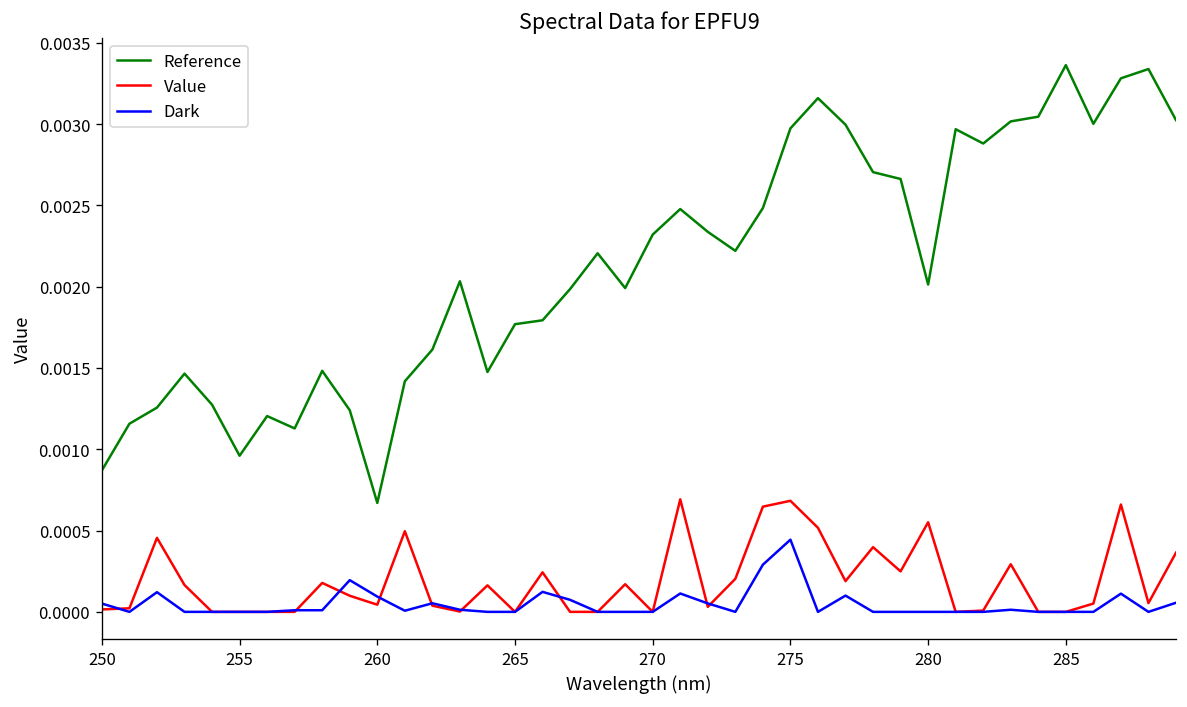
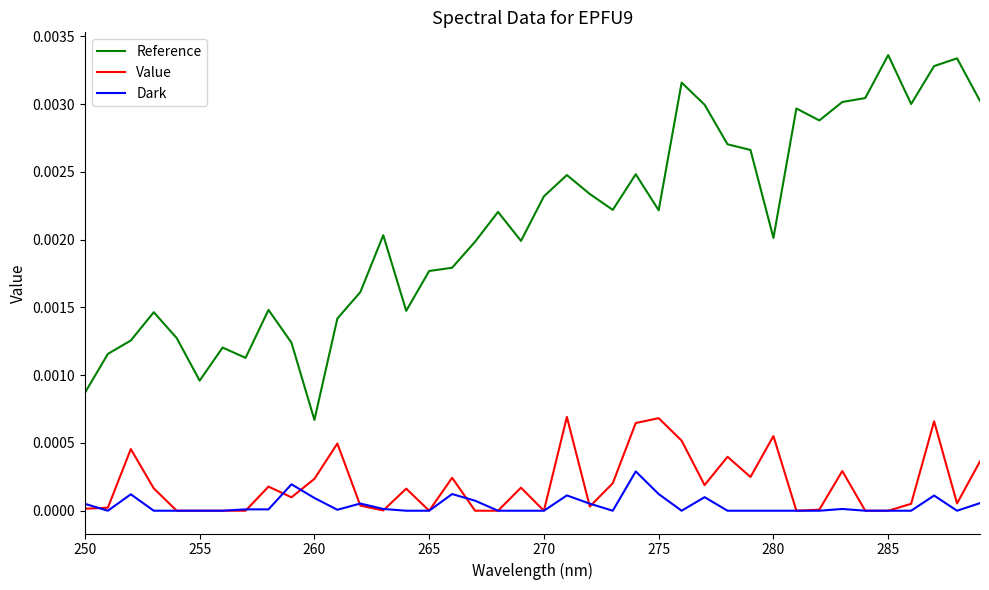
Value, 260: 0.00004 -> 0.00024
Reference, 275: 0.00297 -> 0.00222
Dark, 275: 0.00044 -> 0.00012
